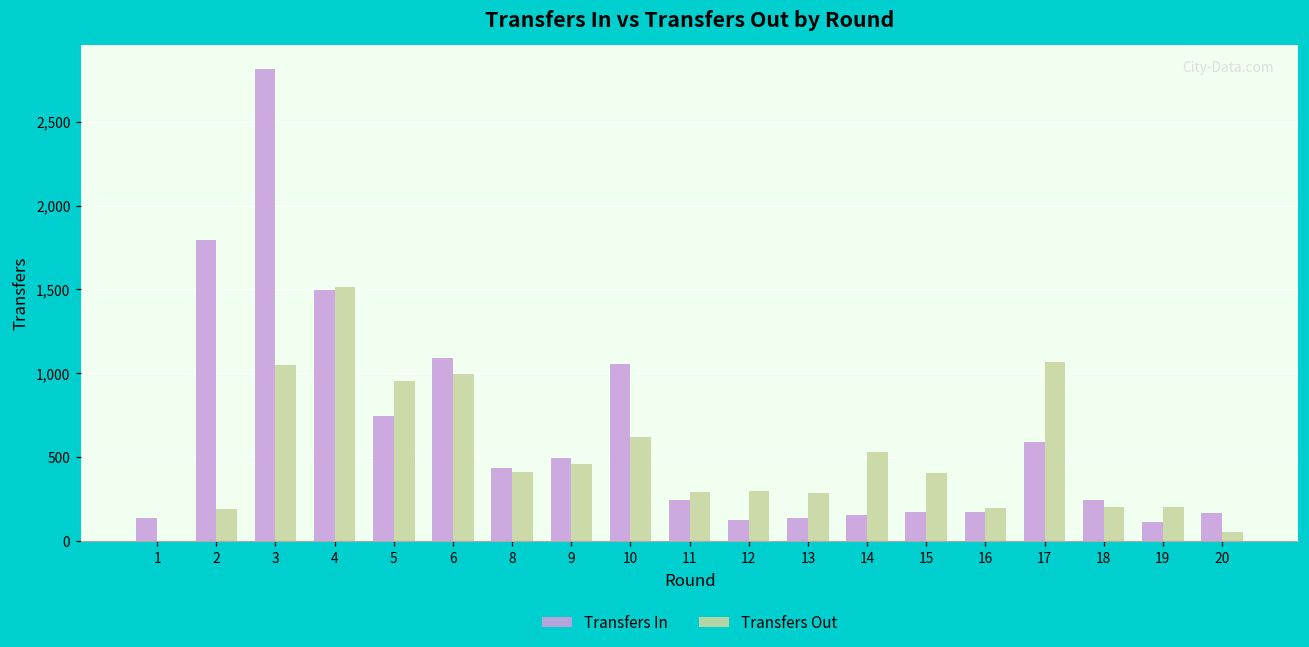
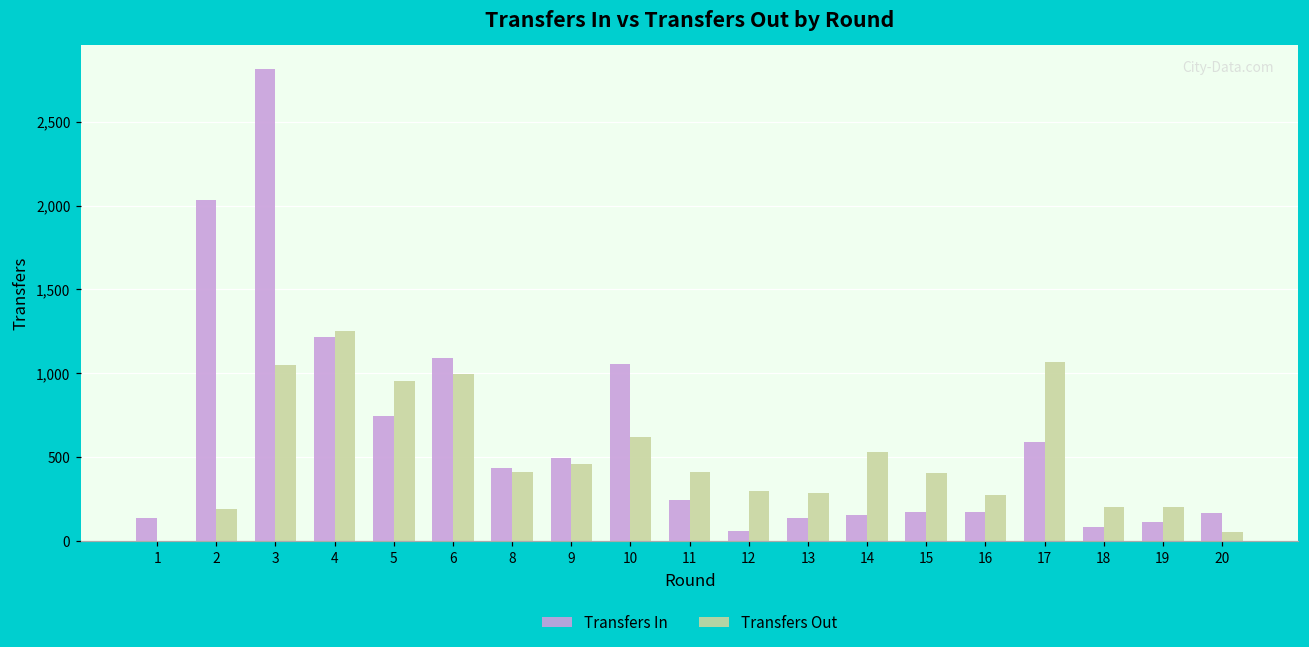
Transfers In, 2: 1,790 -> 2,030
Transfers In, 4: 1,500 -> 1,220
Transfers Out, 4: 1,520 -> 1,250
Transfers Out, 11: 290 -> 420
Transfers In, 12: 130 -> 60
Transfers Out, 16: 200 -> 270
Transfers In, 18: 240 -> 90
